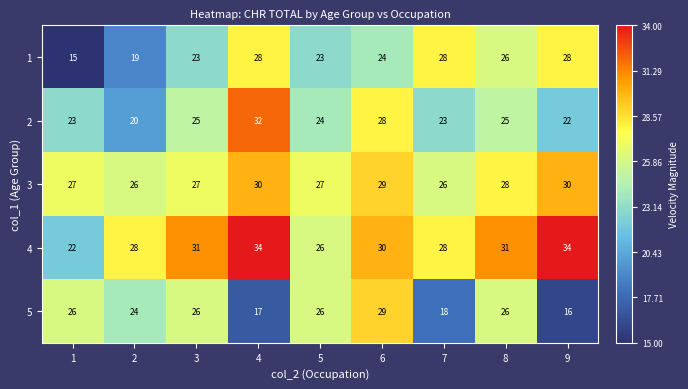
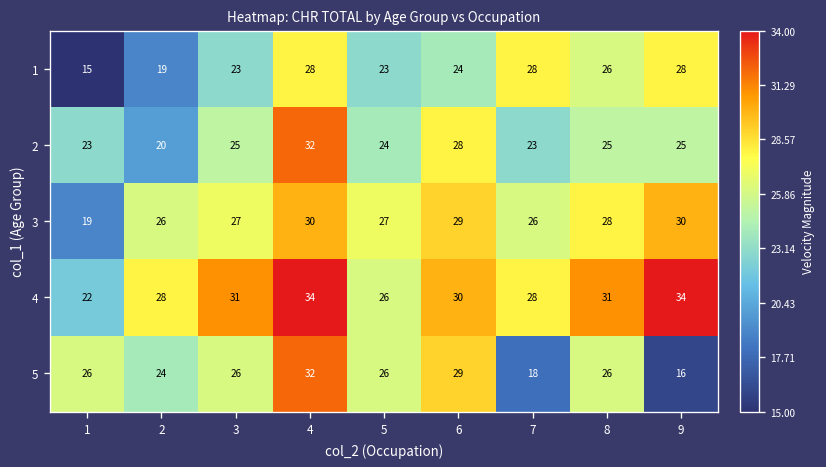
2, 9: 22 -> 25
3, 1: 27 -> 19
5, 4: 17 -> 32
